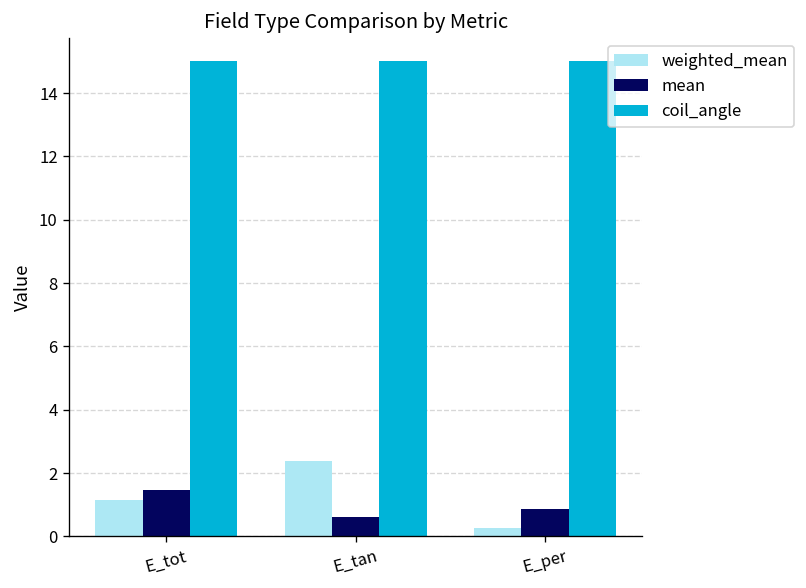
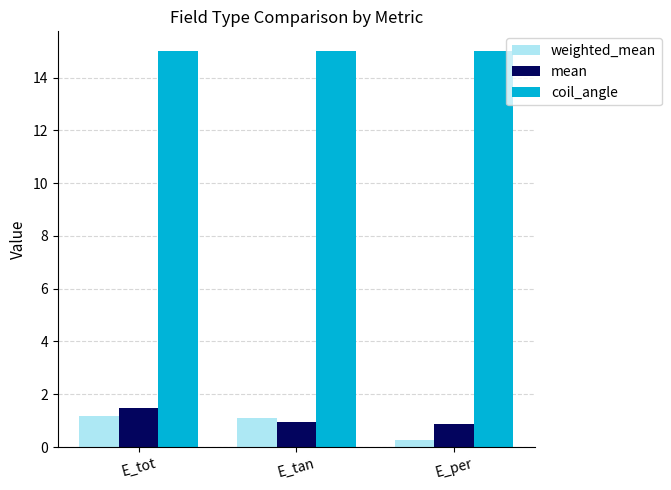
weighted_mean, E_tan: 2.4 -> 1.1
mean, E_tan: 0.6 -> 0.9
